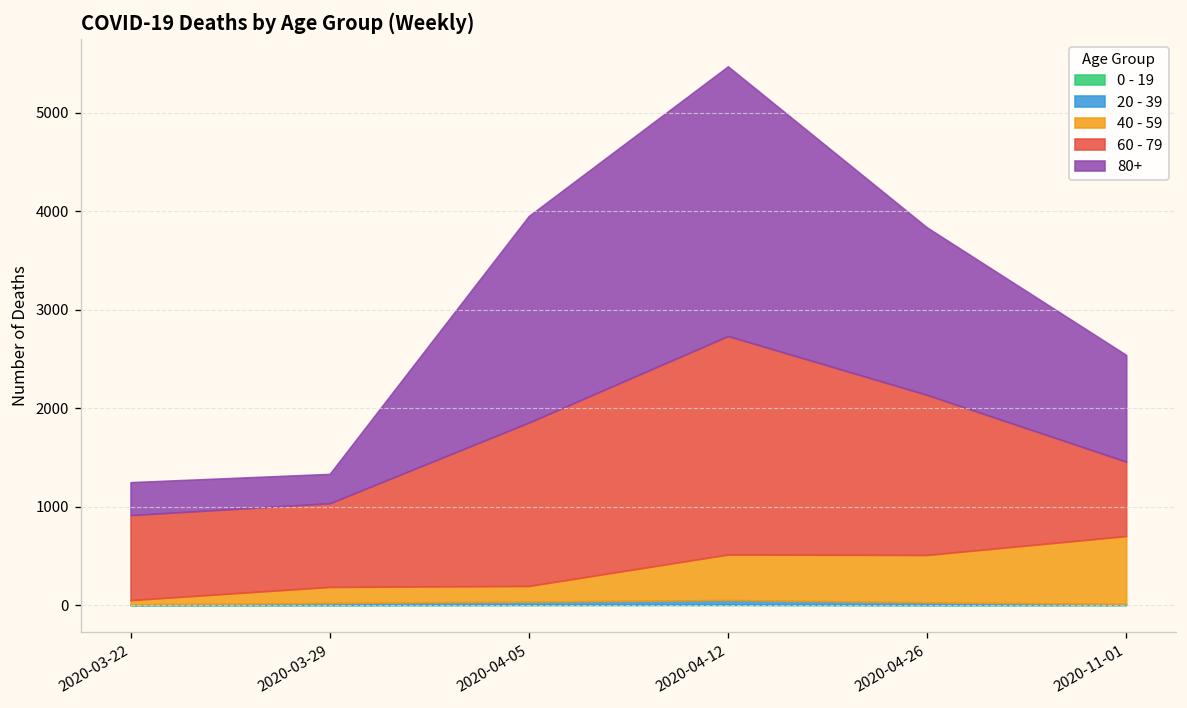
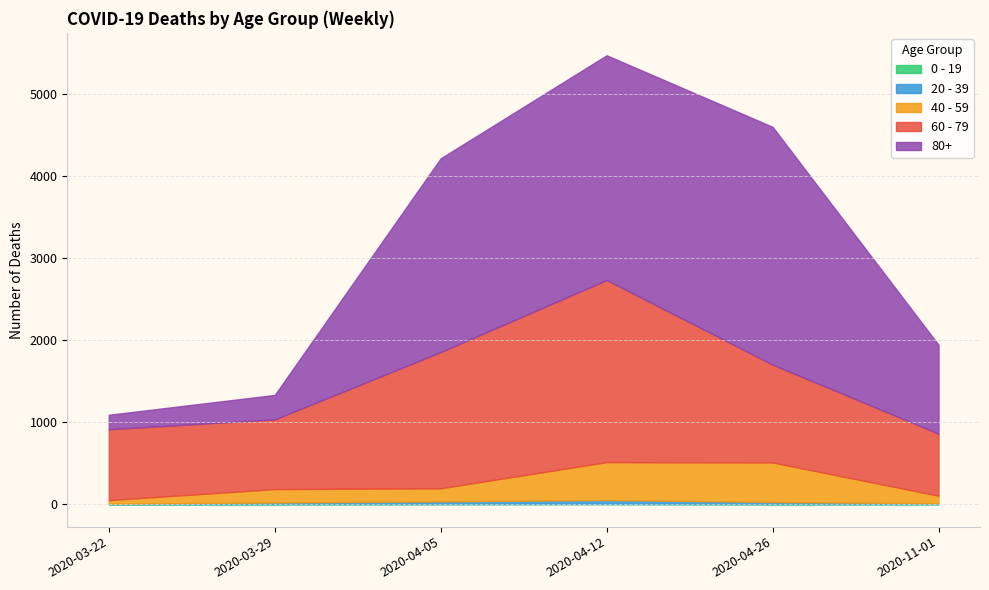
80+, 2020-03-22: 300 -> 200
80+, 2020-04-05: 2100 -> 2400
60 - 79, 2020-04-26: 1600 -> 1200
80+, 2020-04-26: 1700 -> 2900
40 - 59, 2020-11-01: 700 -> 100
